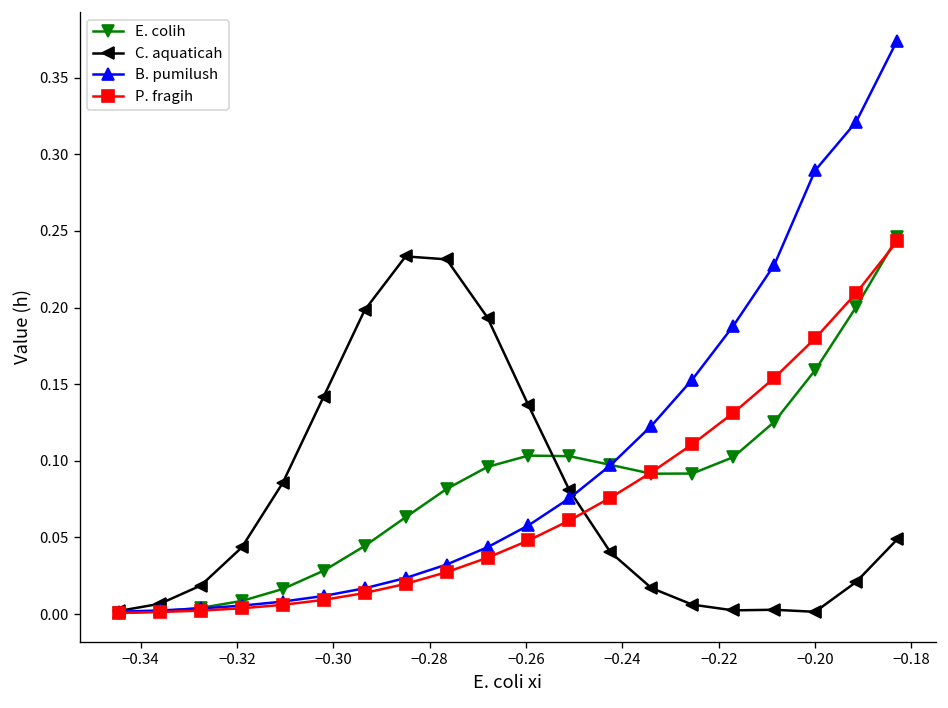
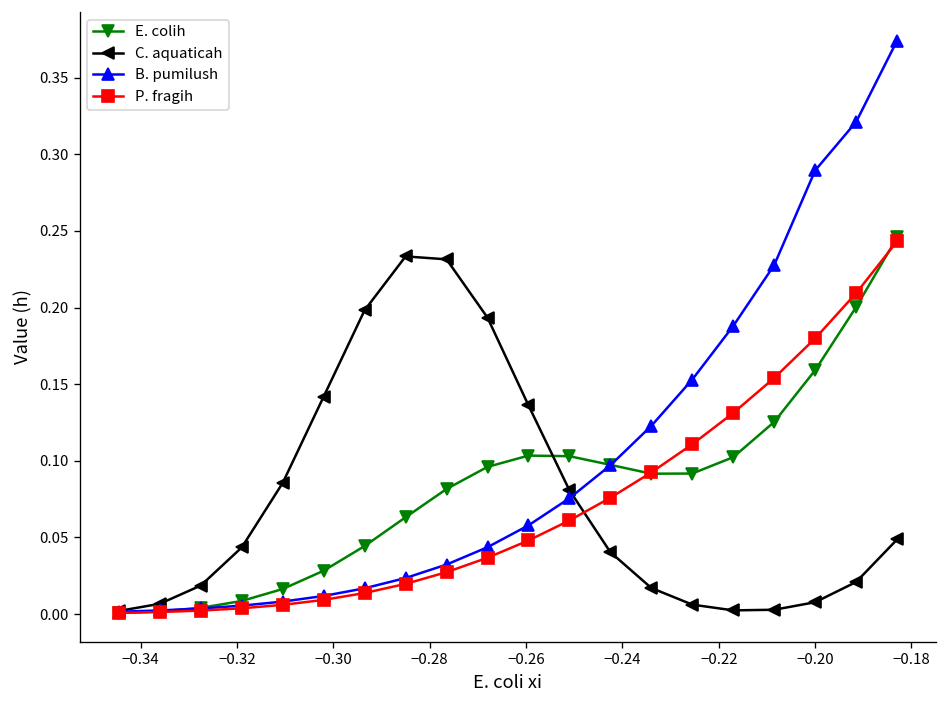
C. aquaticah, −0.20: 0.001 -> 0.008
